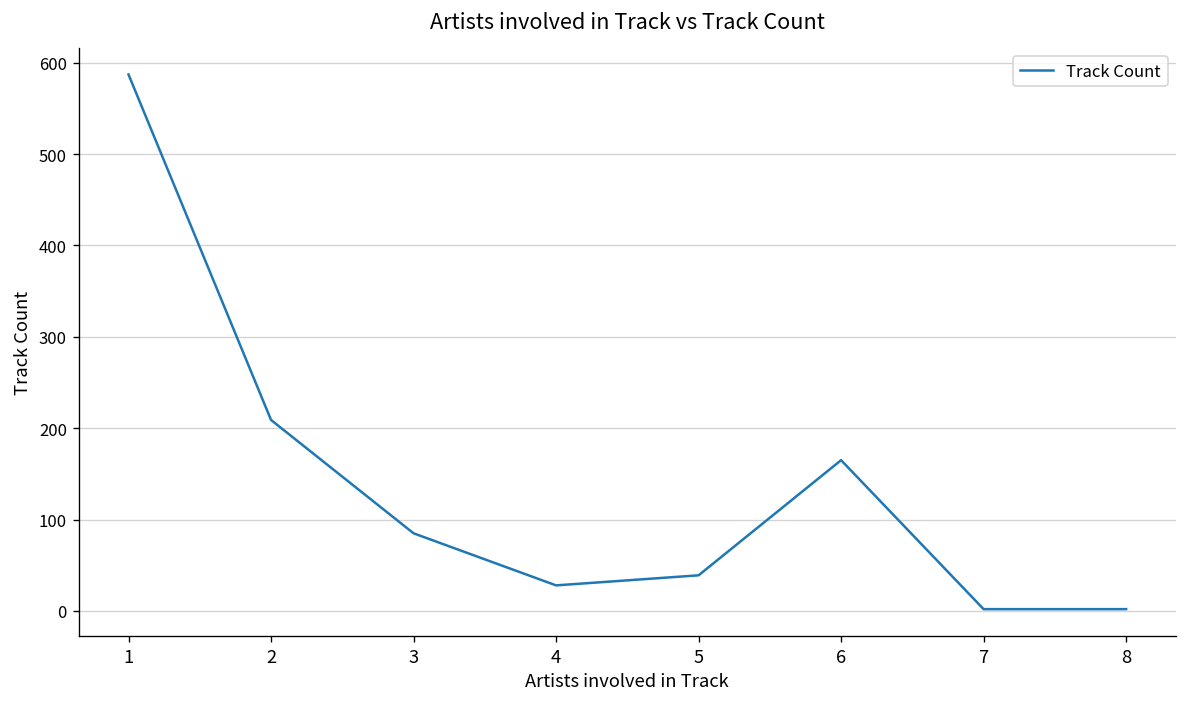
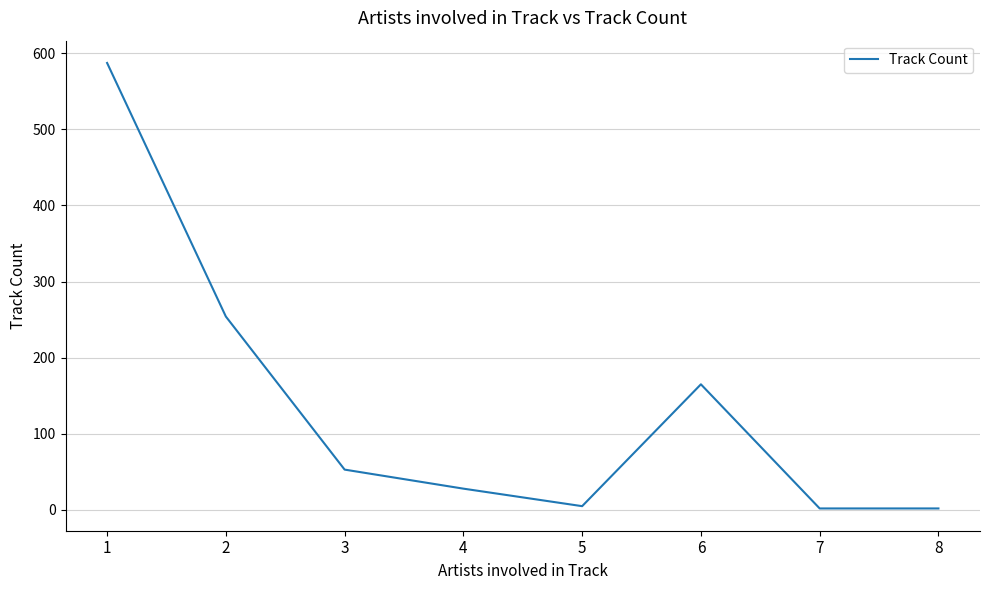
2: 210 -> 250
3: 90 -> 50
5: 40 -> 10
